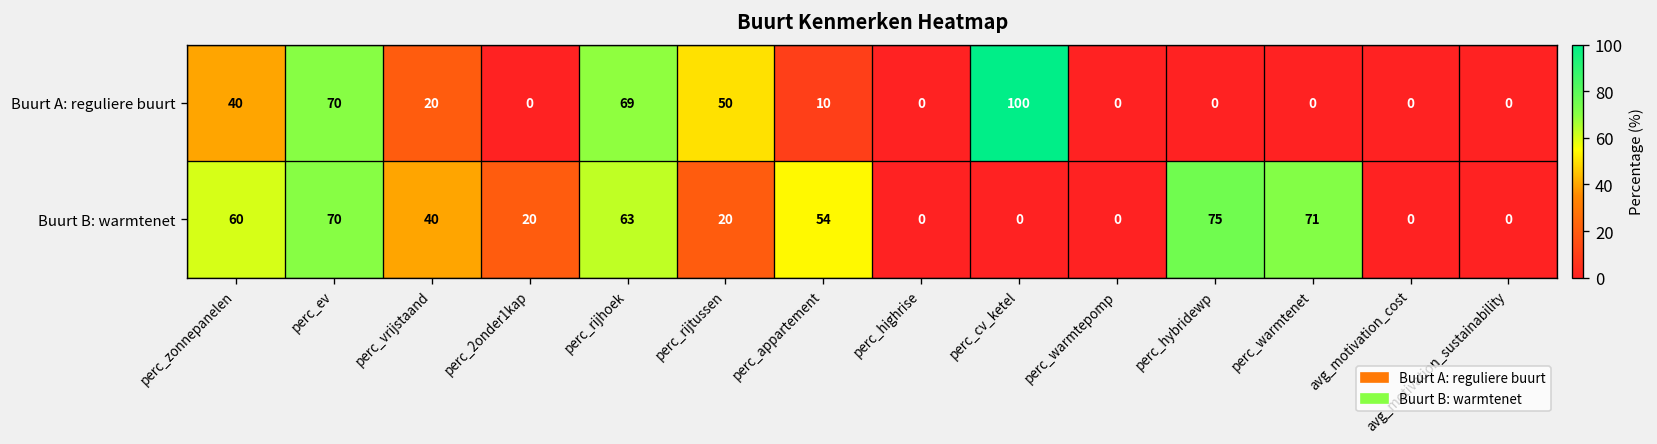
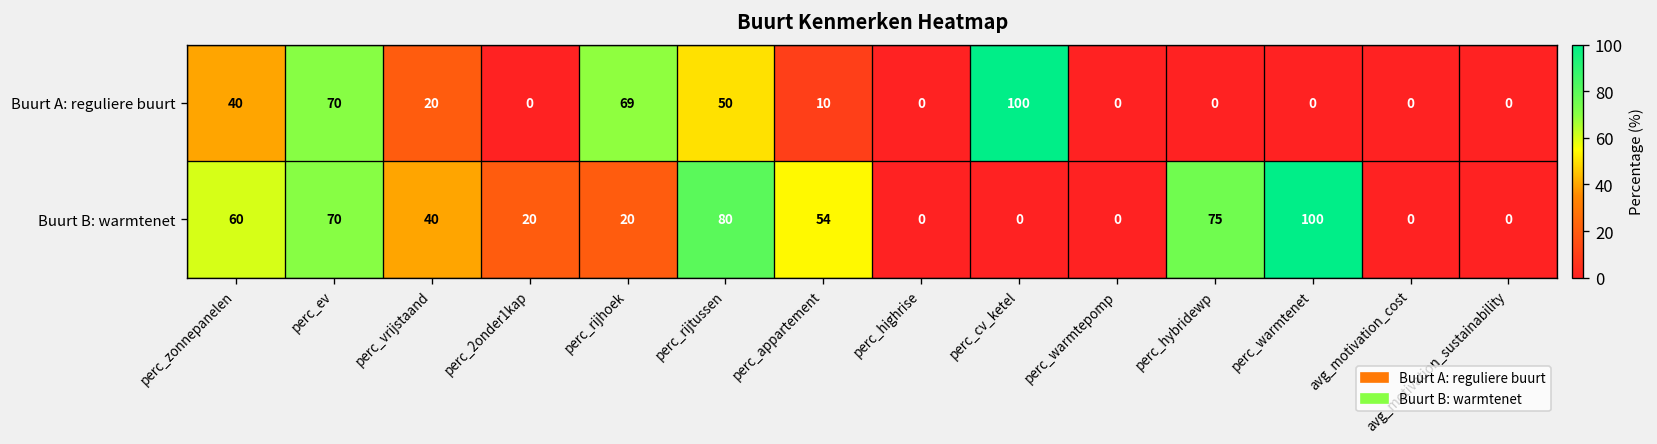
Buurt B: warmtenet, perc_rijhoek: 63 -> 20
Buurt B: warmtenet, perc_rijtussen: 20 -> 80
Buurt B: warmtenet, perc_warmtenet: 71 -> 100
